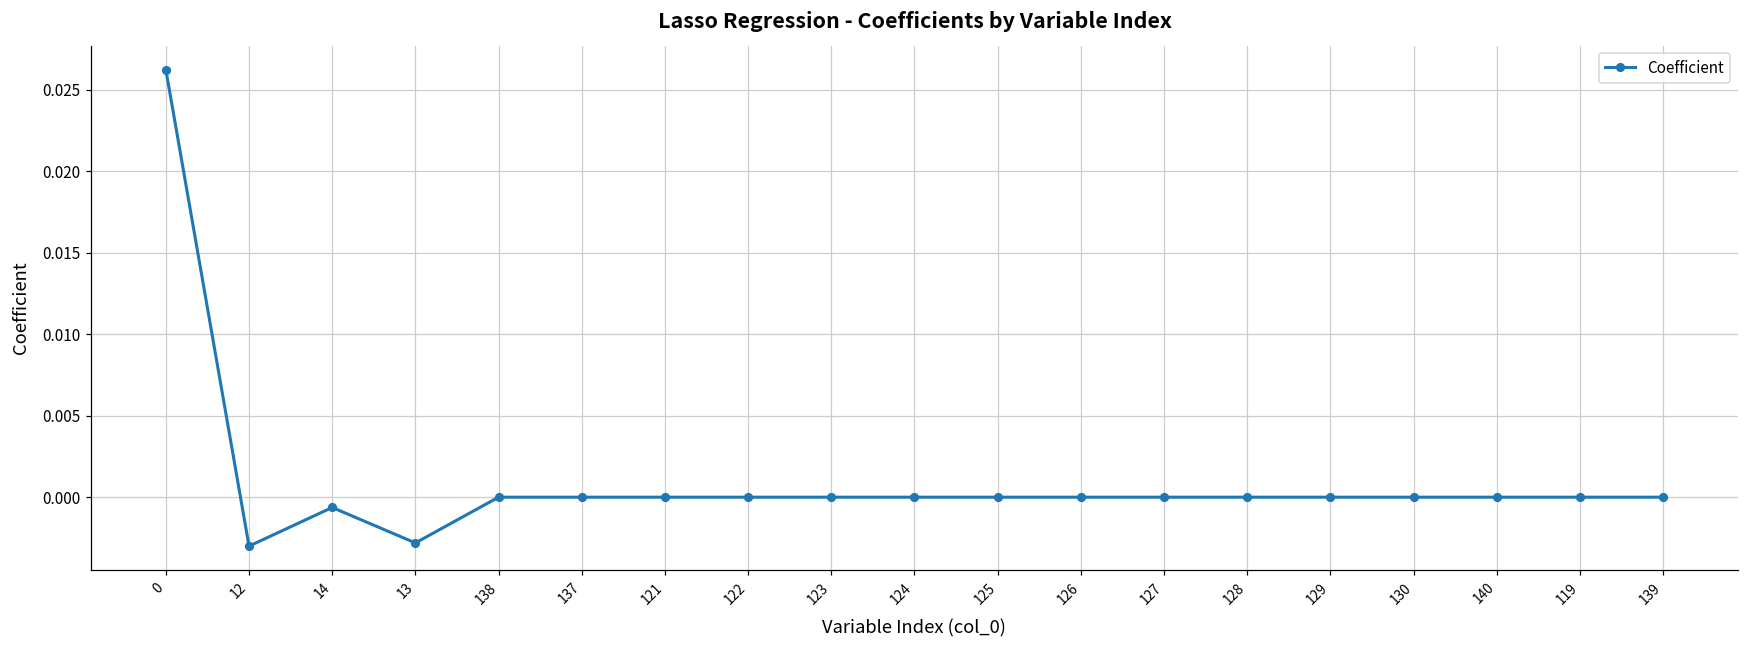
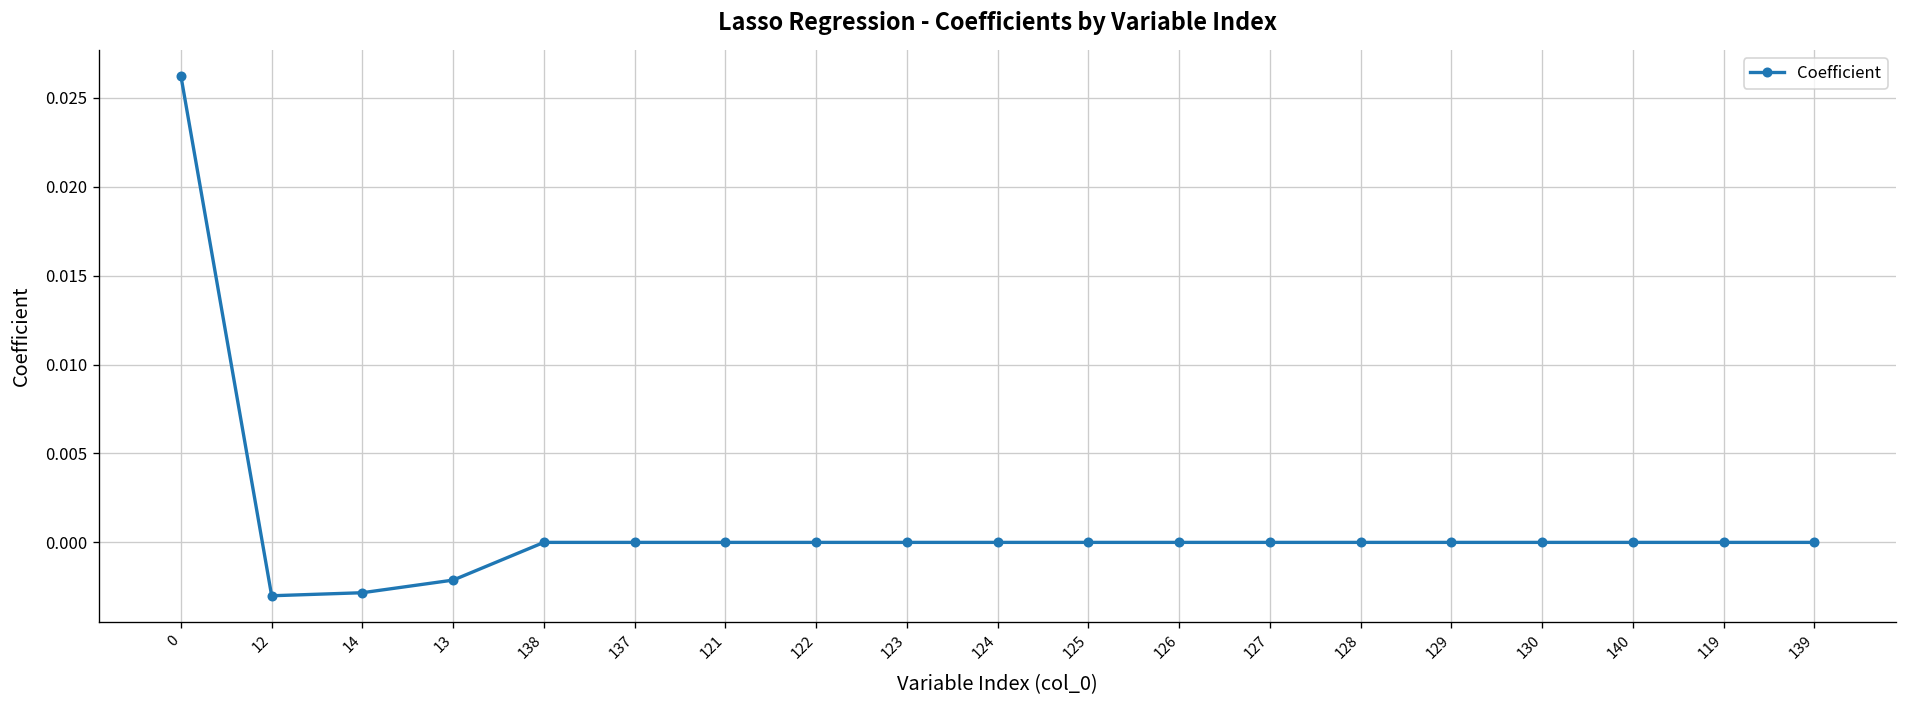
14: -0.0006 -> -0.0028
13: -0.0028 -> -0.0021
